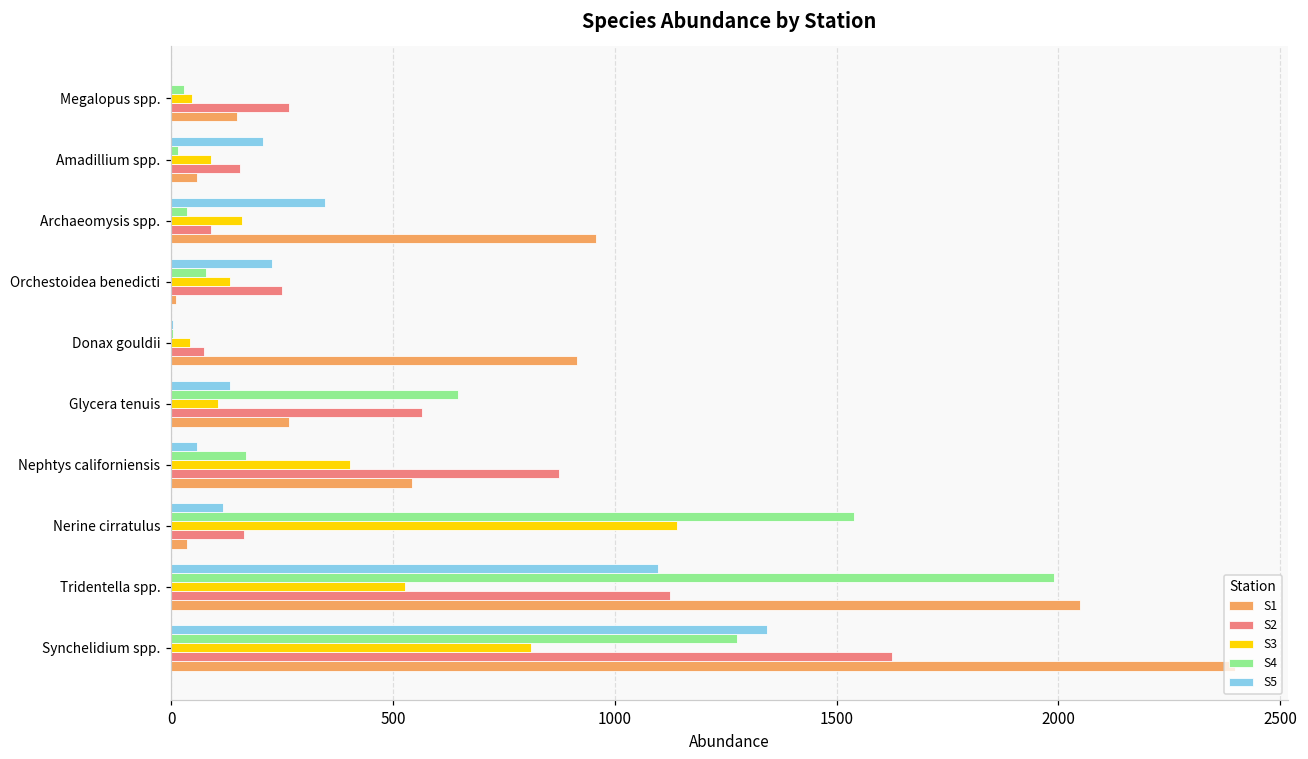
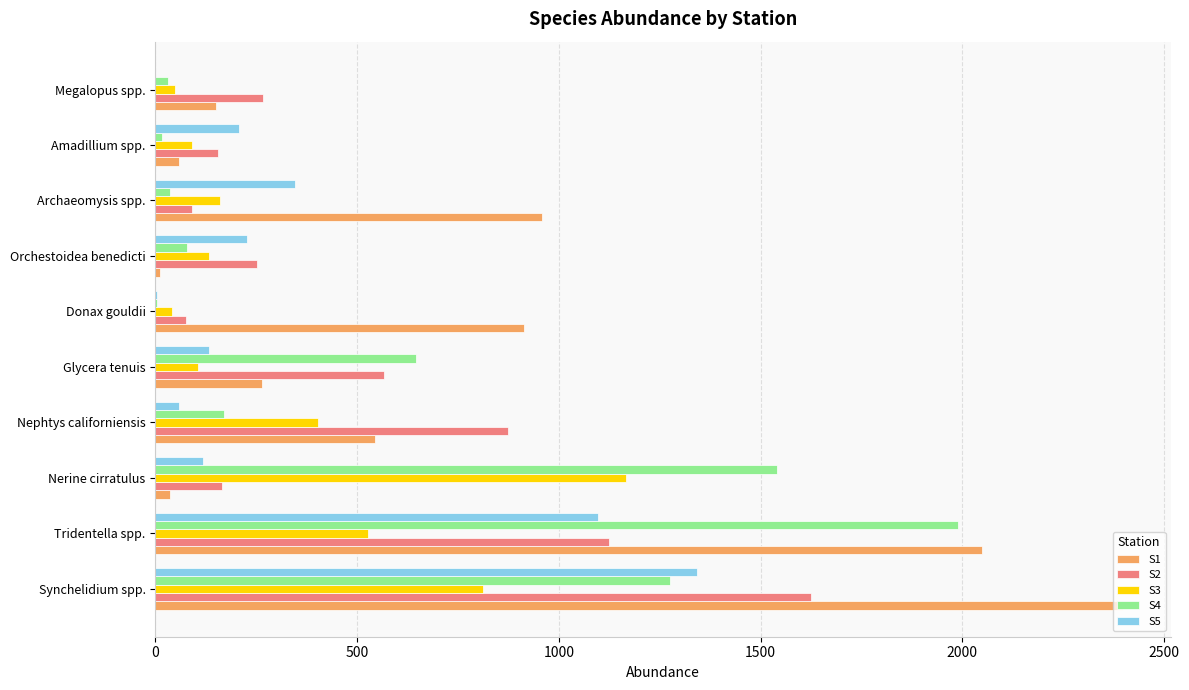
S3, Nerine cirratulus: 1140 -> 1170
